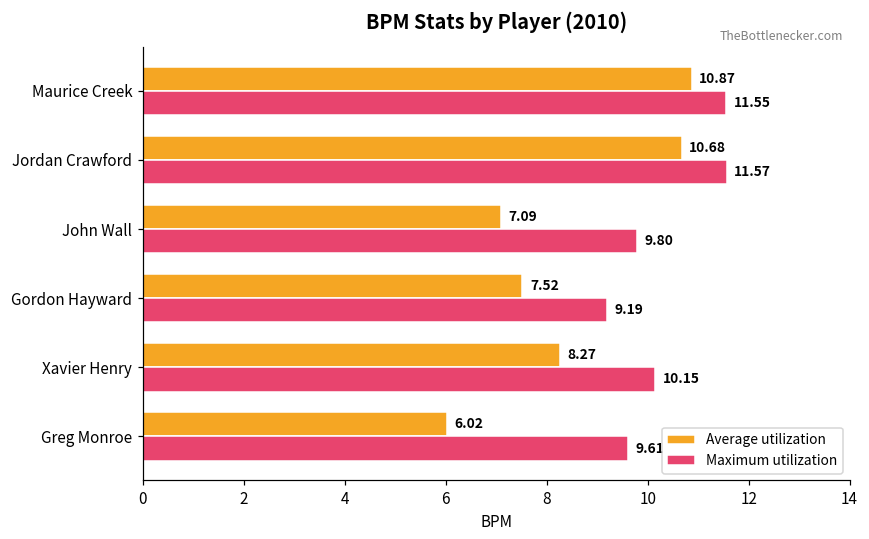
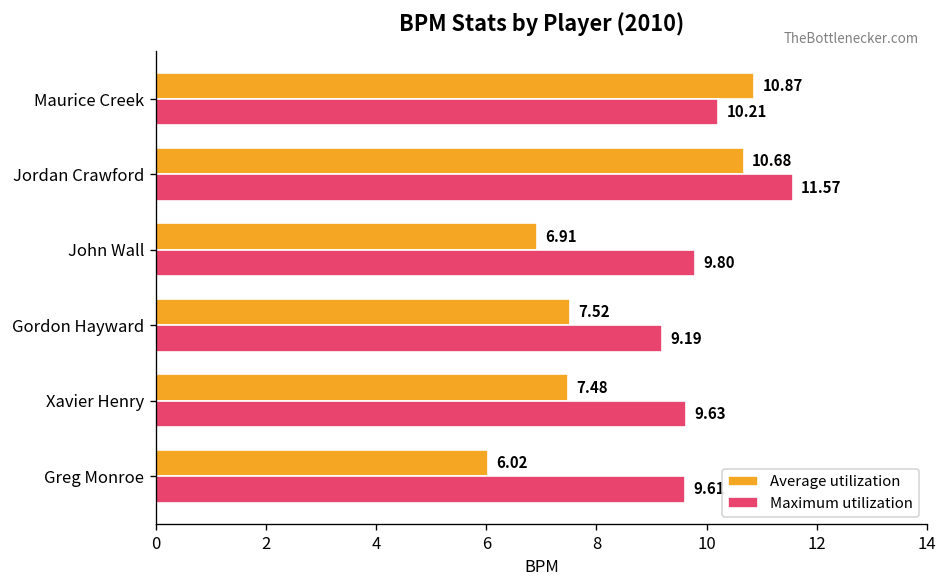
Maximum utilization, Maurice Creek: 11.55 -> 10.21
Average utilization, John Wall: 7.09 -> 6.91
Average utilization, Xavier Henry: 8.27 -> 7.48
Maximum utilization, Xavier Henry: 10.15 -> 9.63
